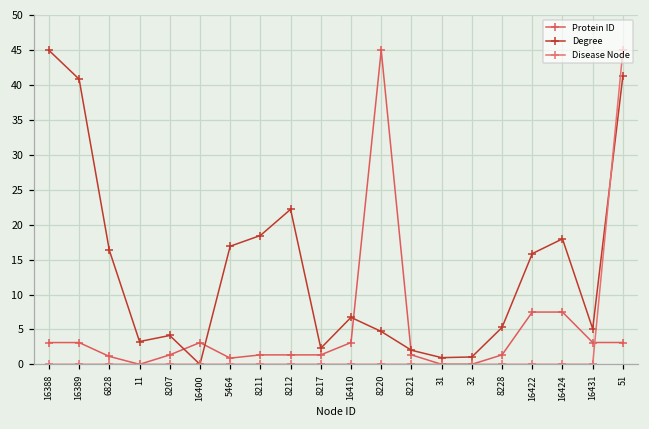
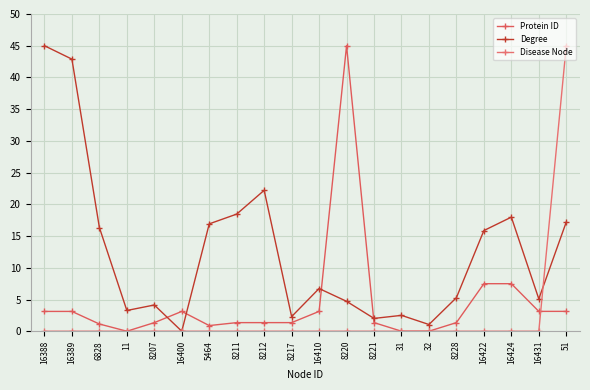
Degree, 16389: 41 -> 43
Degree, 31: 1 -> 3
Degree, 51: 41 -> 17
